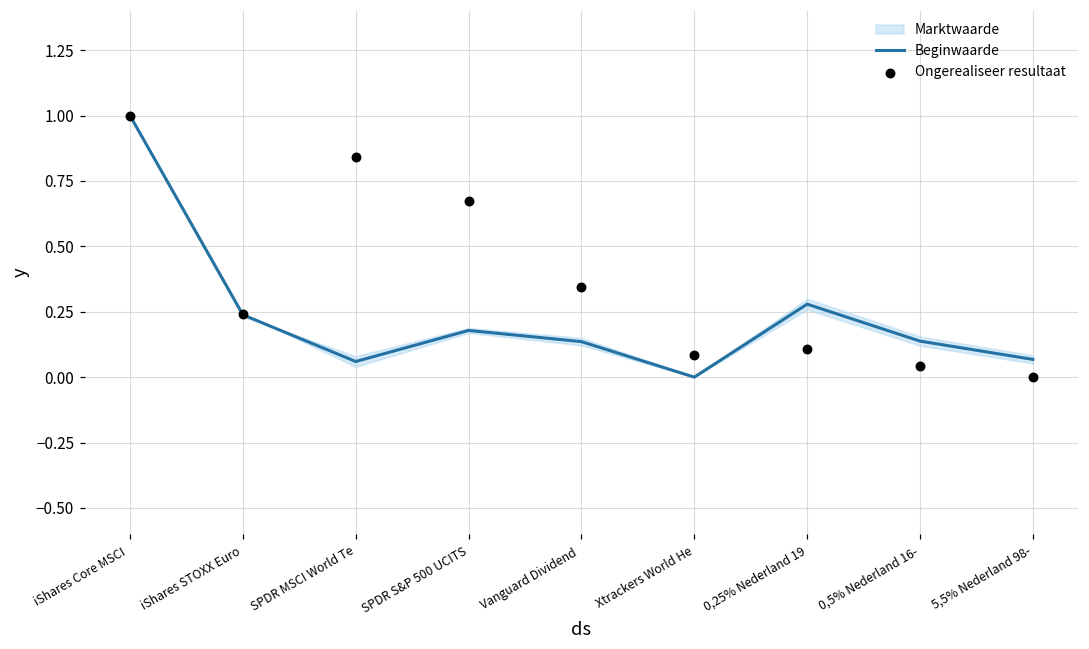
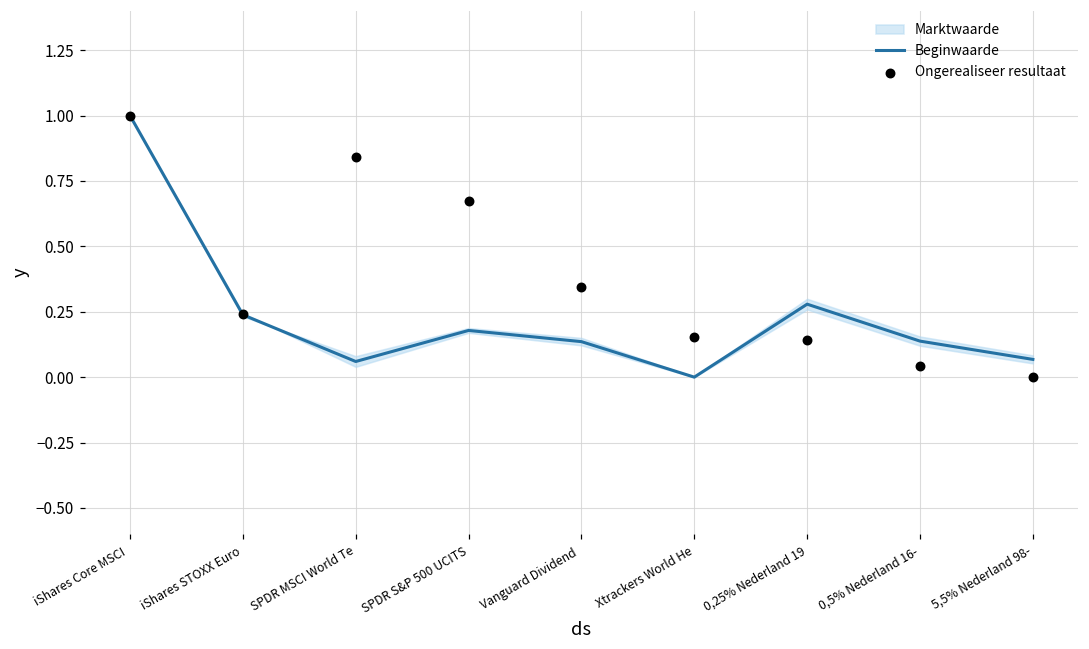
Ongerealiseer resultaat, Xtrackers World He: 0.08 -> 0.16
Ongerealiseer resultaat, 0,25% Nederland 19: 0.11 -> 0.14
